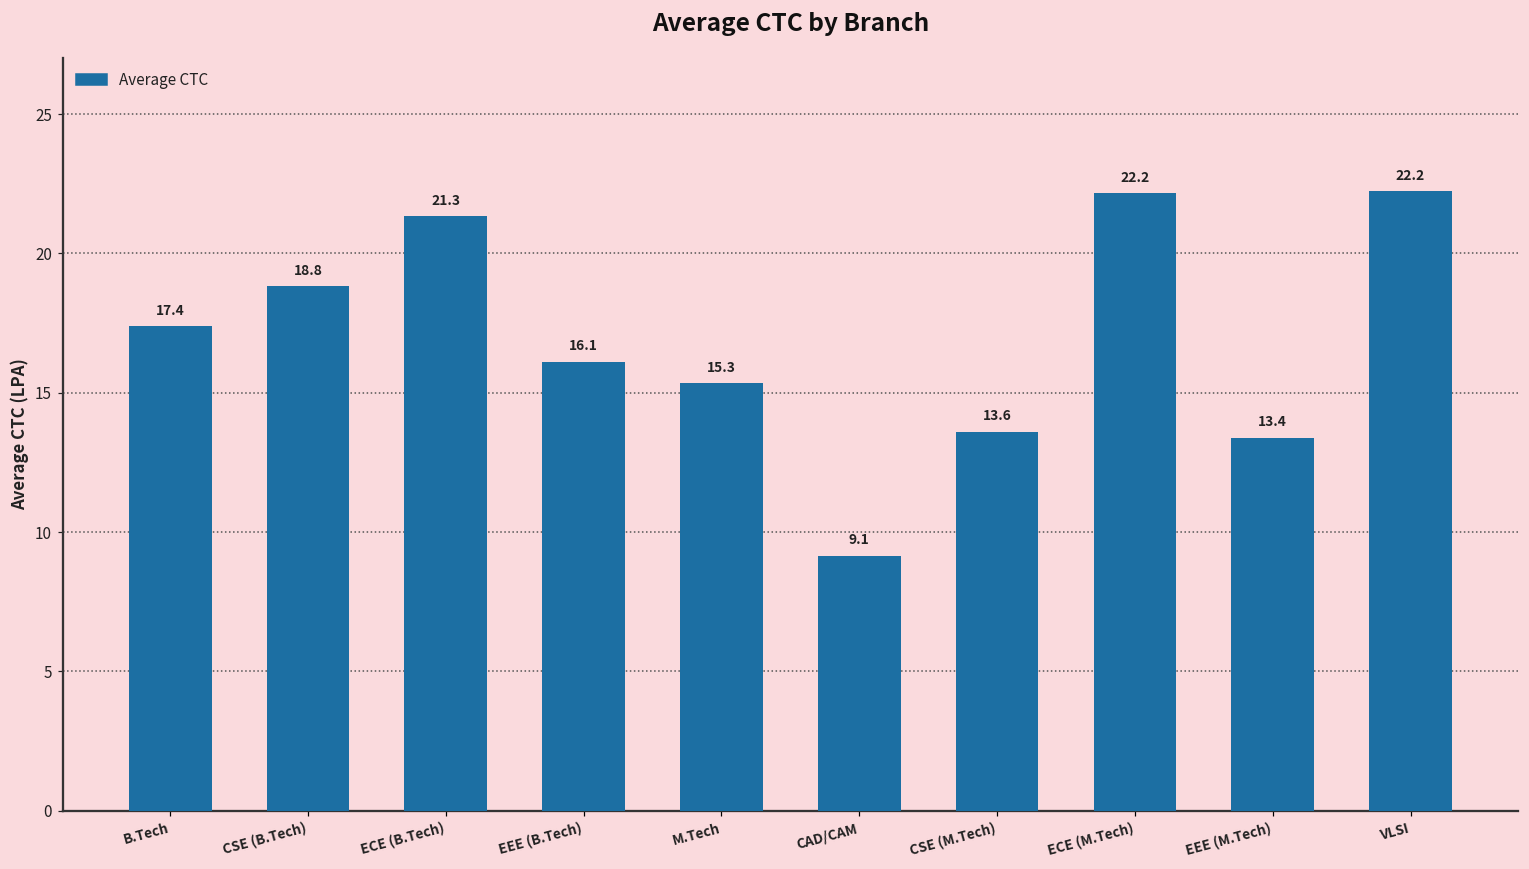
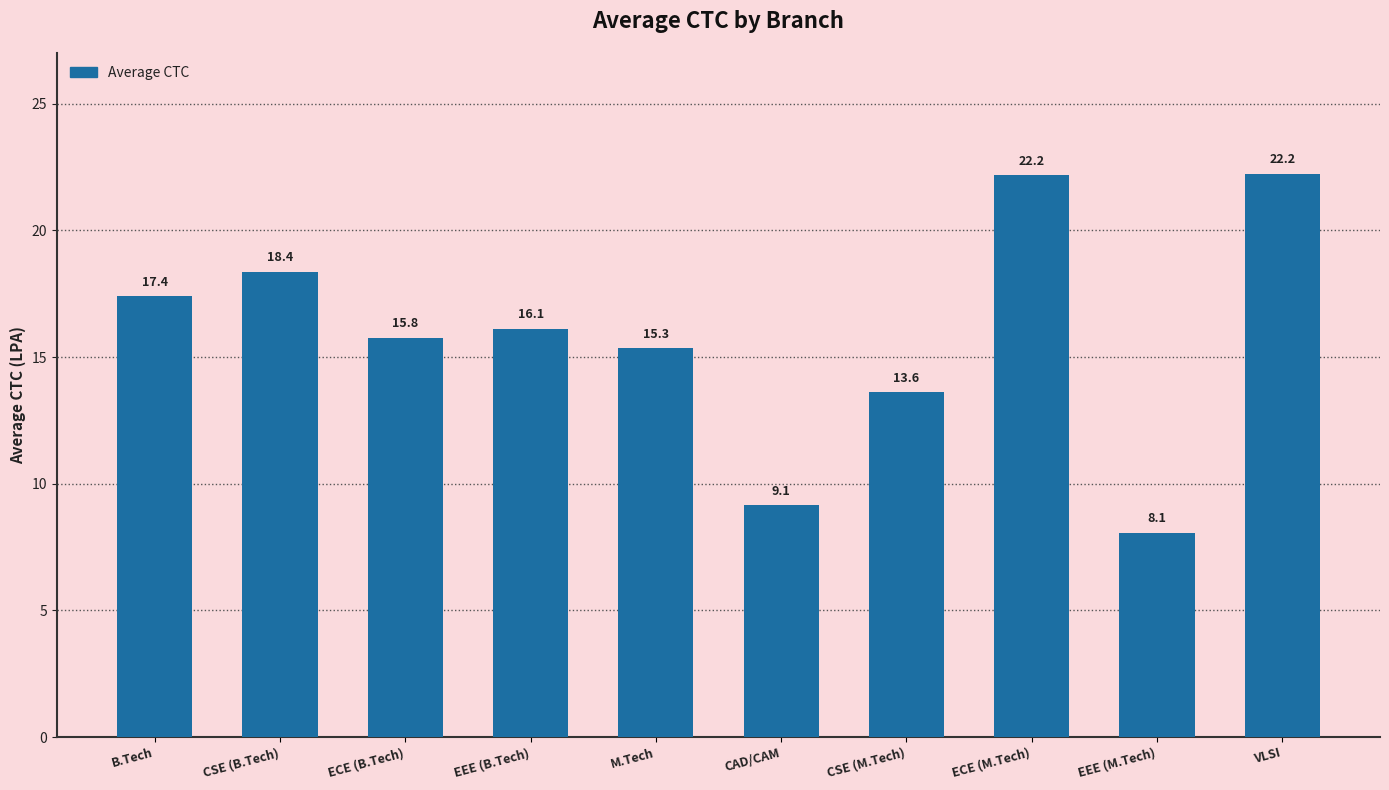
CSE (B.Tech): 18.8 -> 18.4
ECE (B.Tech): 21.3 -> 15.8
EEE (M.Tech): 13.4 -> 8.1
